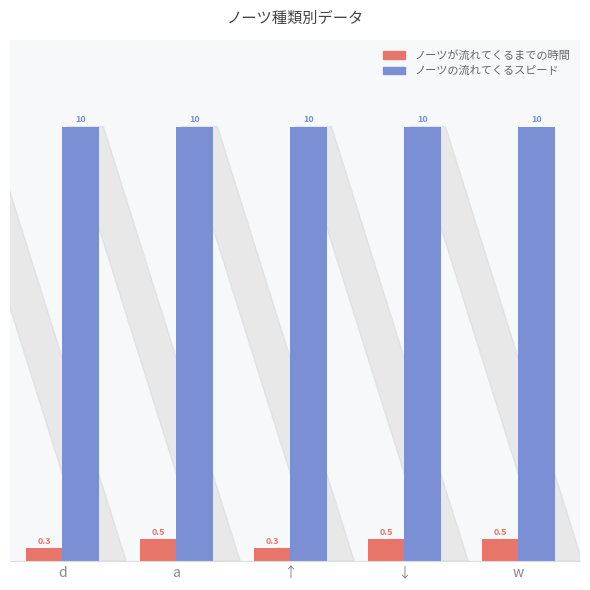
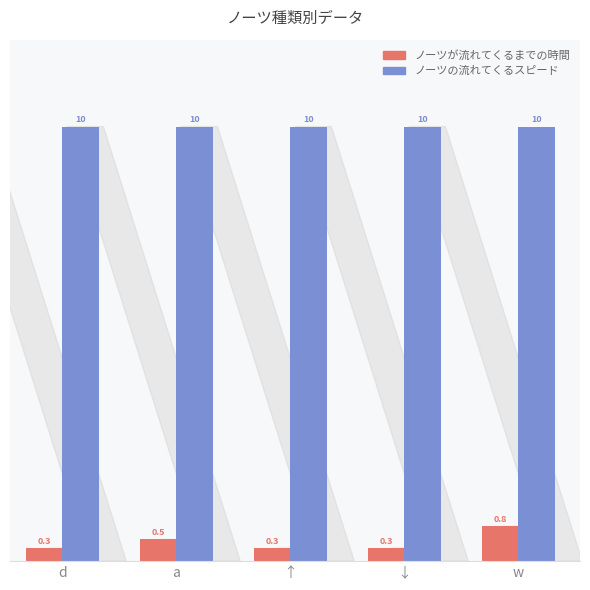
ノーツが流れてくるまでの時間, ↓: 0.5 -> 0.3
ノーツが流れてくるまでの時間, w: 0.5 -> 0.8
